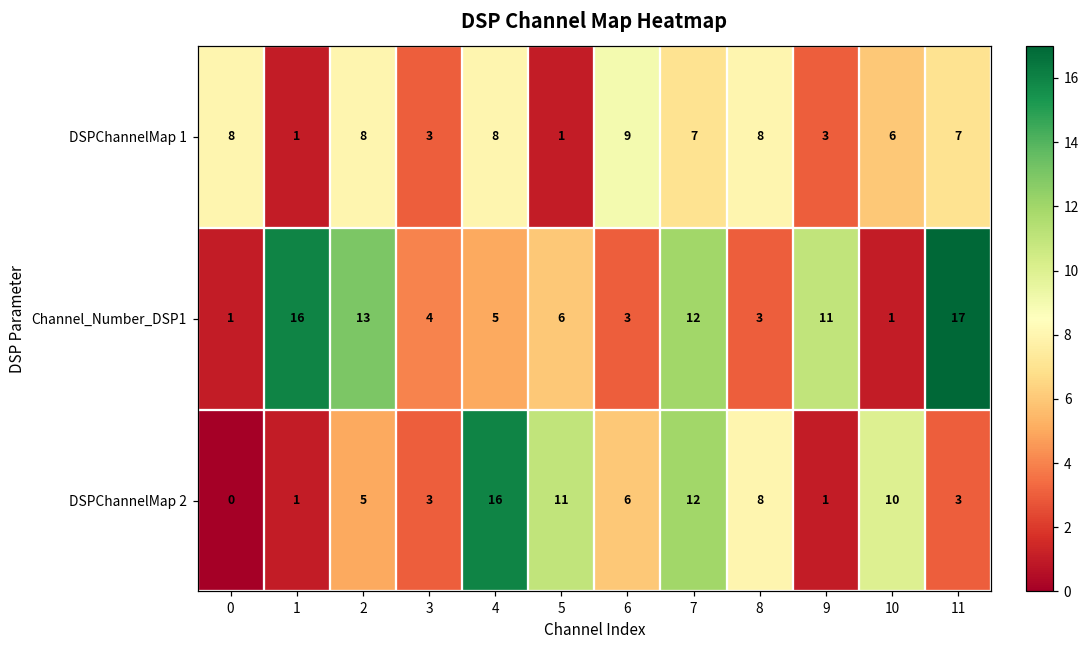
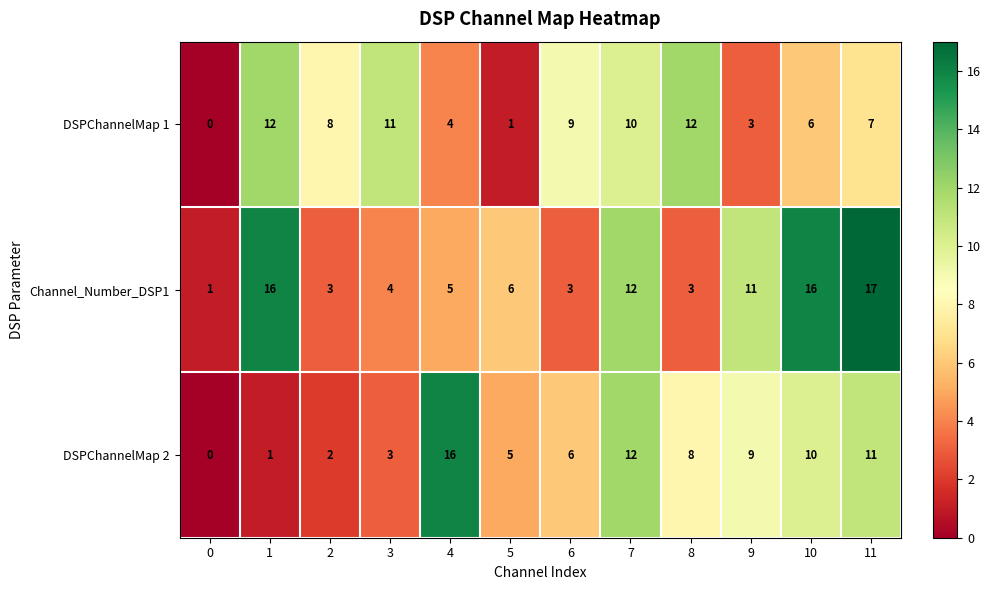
DSPChannelMap 1, 0: 8 -> 0
DSPChannelMap 1, 1: 1 -> 12
DSPChannelMap 1, 3: 3 -> 11
DSPChannelMap 1, 4: 8 -> 4
DSPChannelMap 1, 7: 7 -> 10
DSPChannelMap 1, 8: 8 -> 12
Channel_Number_DSP1, 2: 13 -> 3
Channel_Number_DSP1, 10: 1 -> 16
DSPChannelMap 2, 2: 5 -> 2
DSPChannelMap 2, 5: 11 -> 5
DSPChannelMap 2, 9: 1 -> 9
DSPChannelMap 2, 11: 3 -> 11
